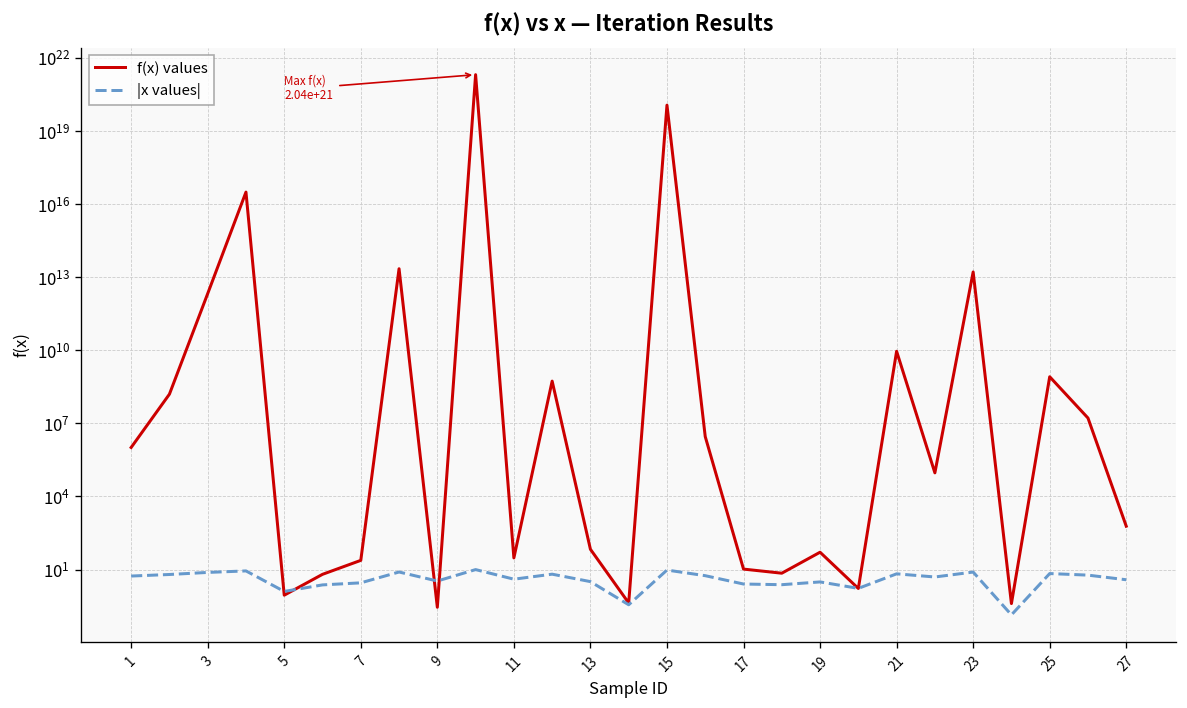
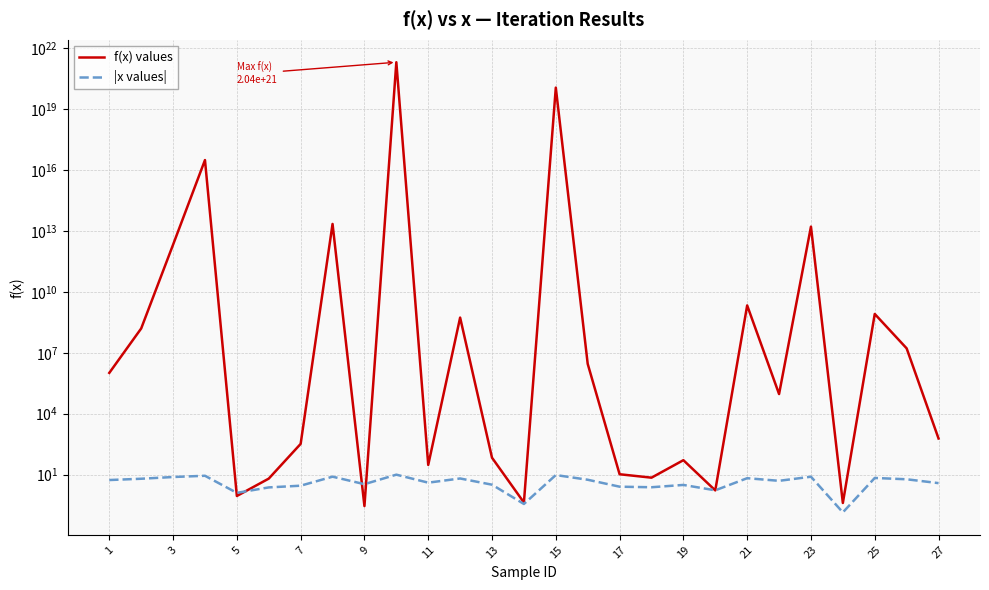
f(x) values, 7: 20 -> 300
f(x) values, 21: 10000000000 -> 2000000000
